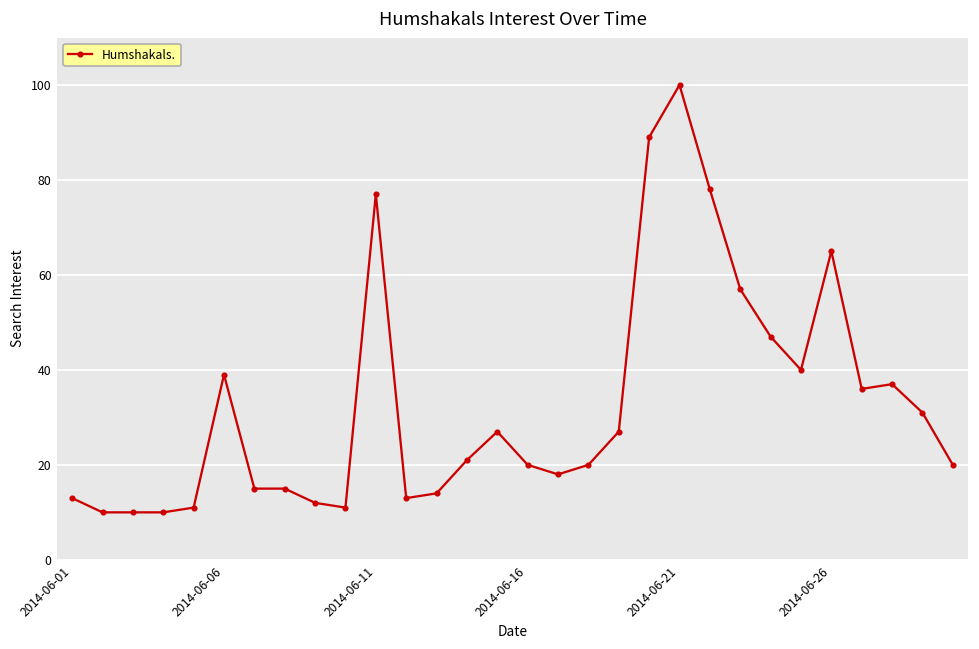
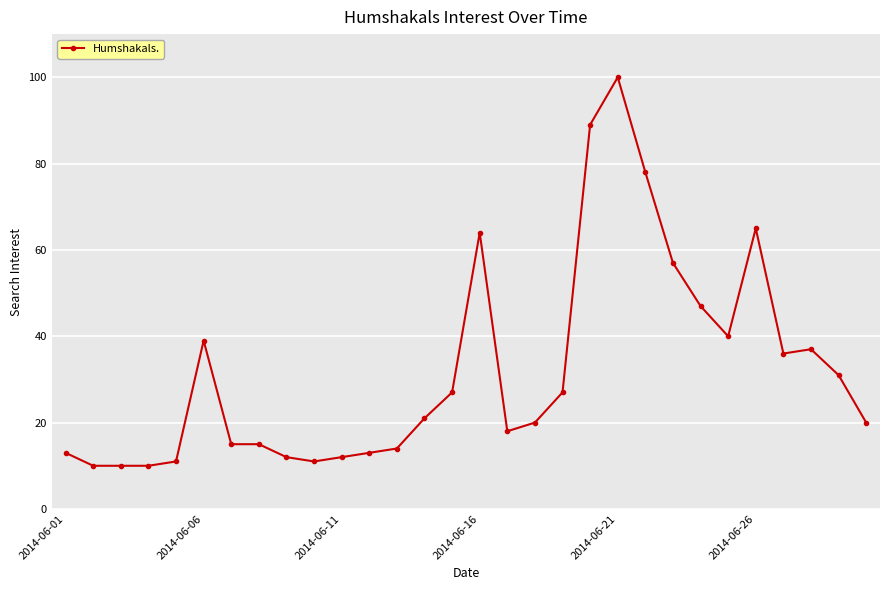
2014-06-11: 77 -> 12
2014-06-16: 20 -> 64
